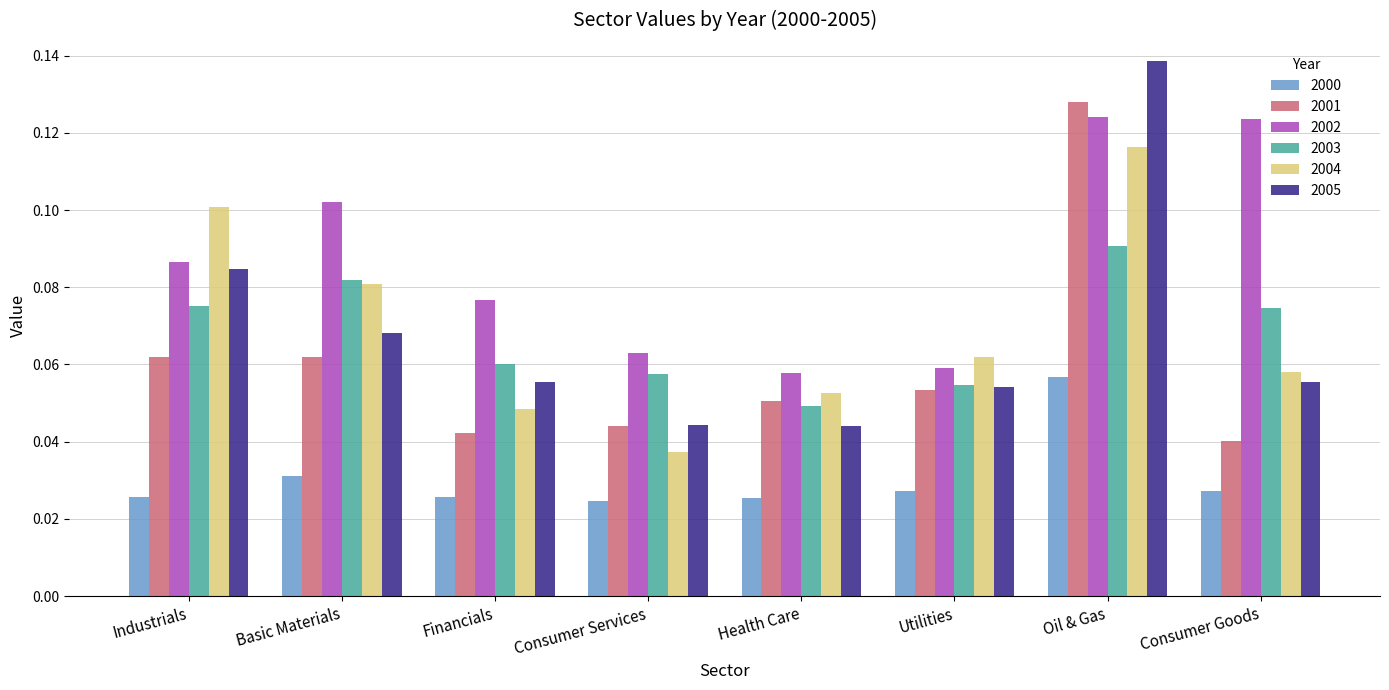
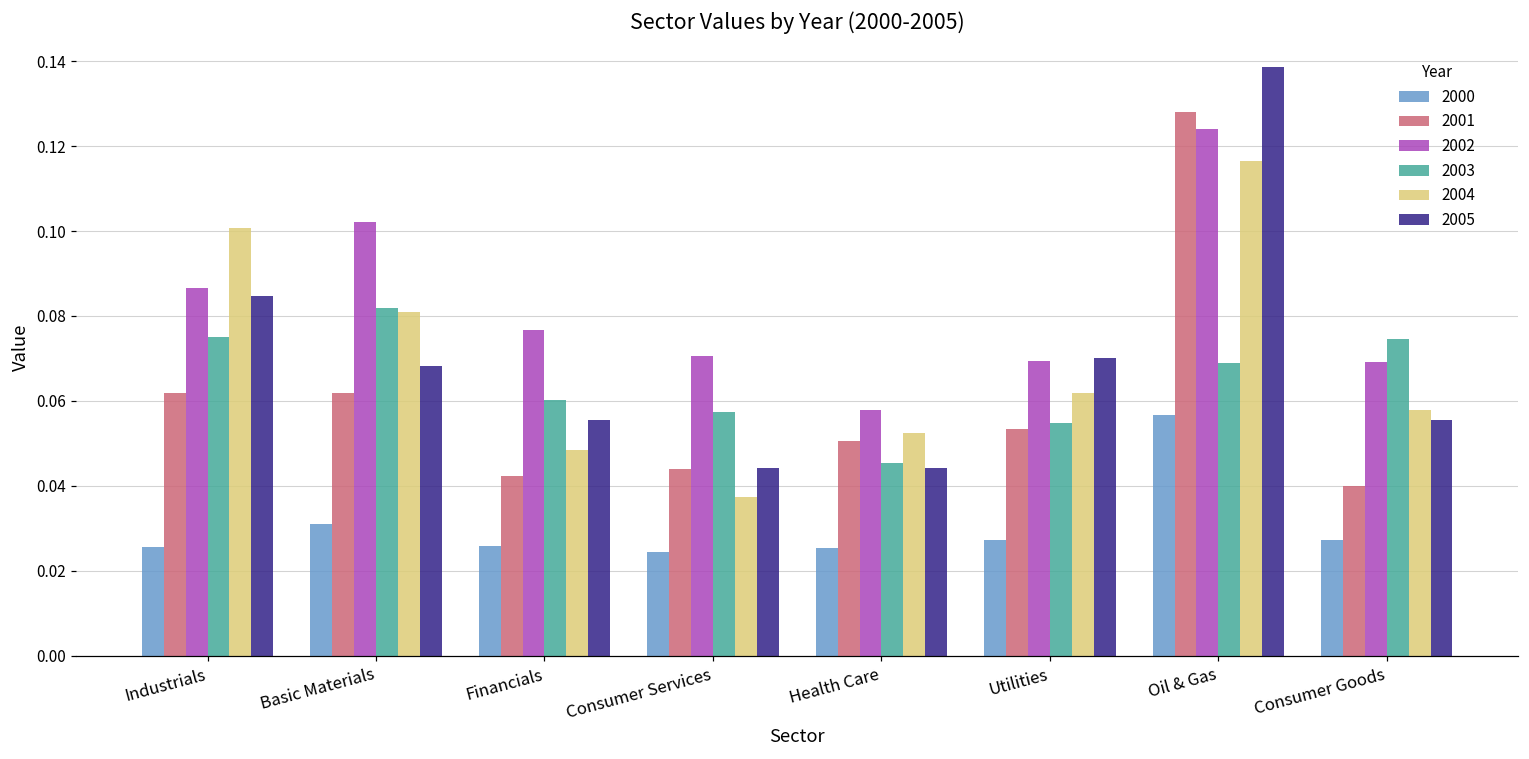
2002, Consumer Services: 0.063 -> 0.071
2003, Health Care: 0.049 -> 0.045
2002, Utilities: 0.059 -> 0.069
2005, Utilities: 0.054 -> 0.070
2003, Oil & Gas: 0.091 -> 0.069
2002, Consumer Goods: 0.123 -> 0.069
